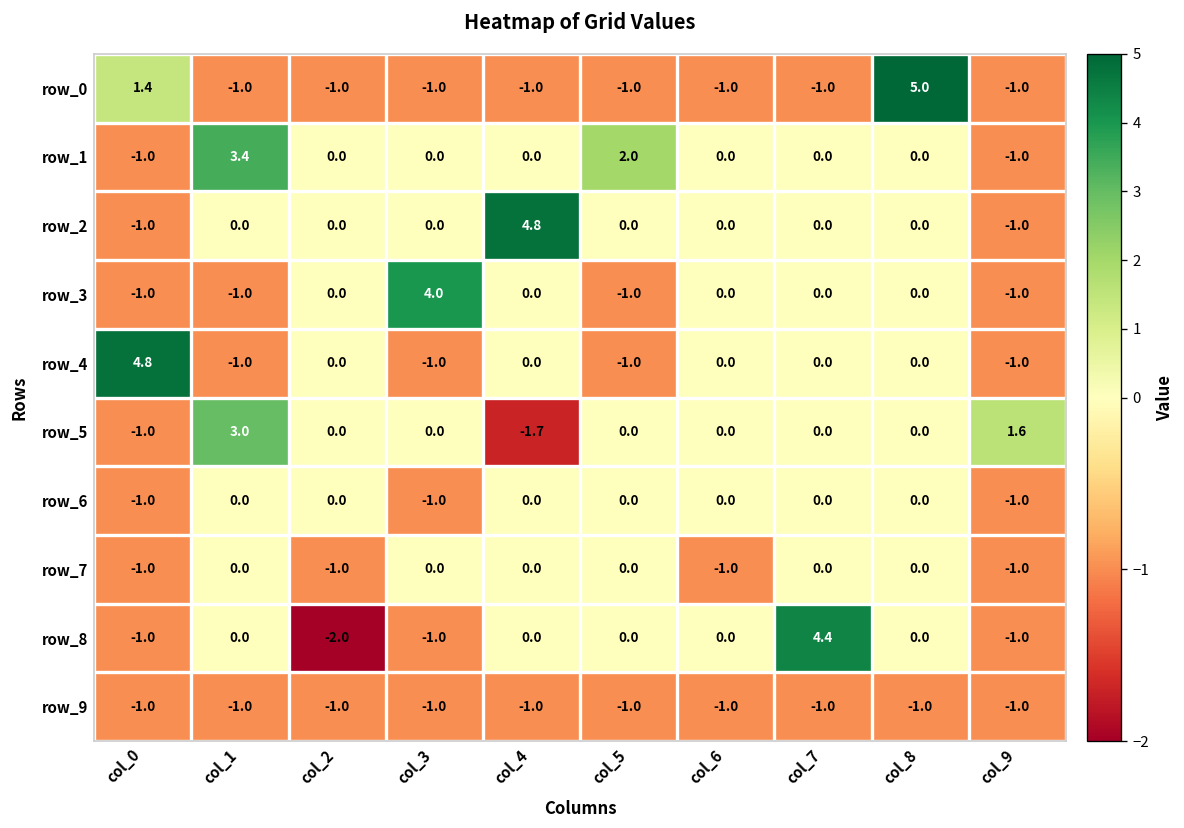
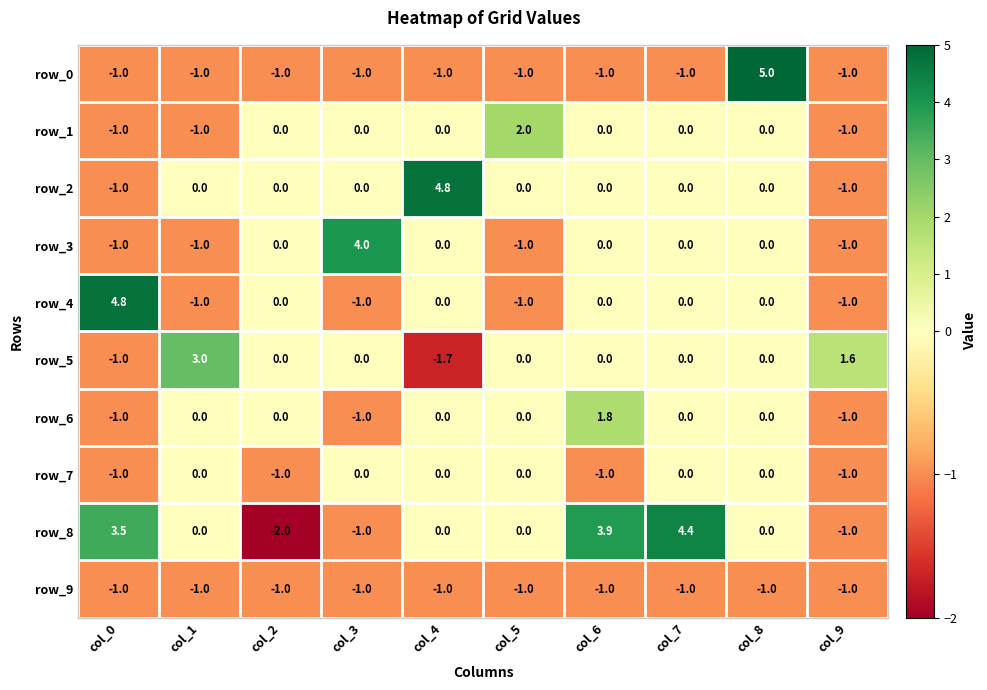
row_0, col_0: 1.4 -> -1.0
row_1, col_1: 3.4 -> -1.0
row_6, col_6: 0.0 -> 1.8
row_8, col_0: -1.0 -> 3.5
row_8, col_6: 0.0 -> 3.9
